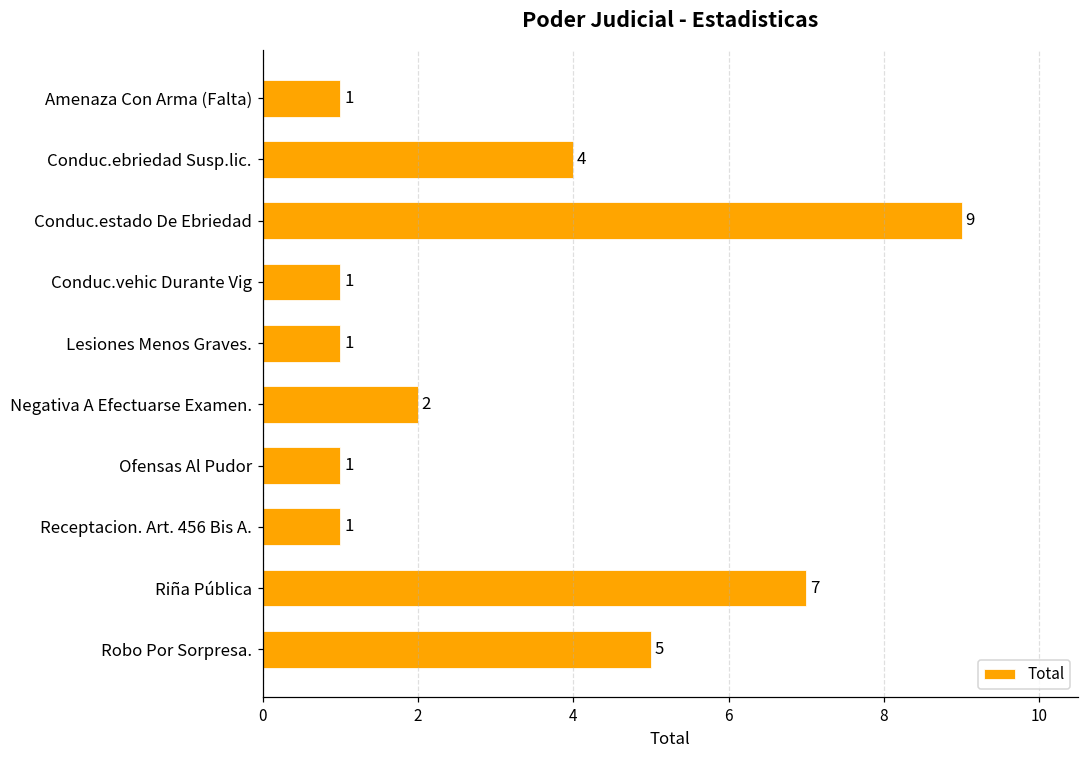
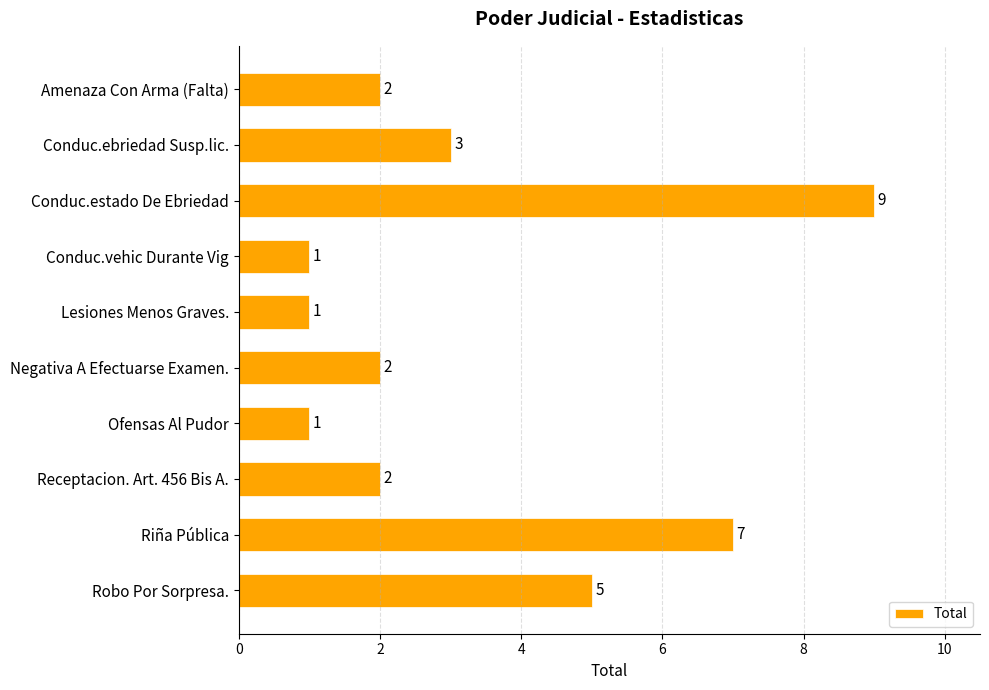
Amenaza Con Arma (Falta): 1 -> 2
Conduc.ebriedad Susp.lic.: 4 -> 3
Receptacion. Art. 456 Bis A.: 1 -> 2
